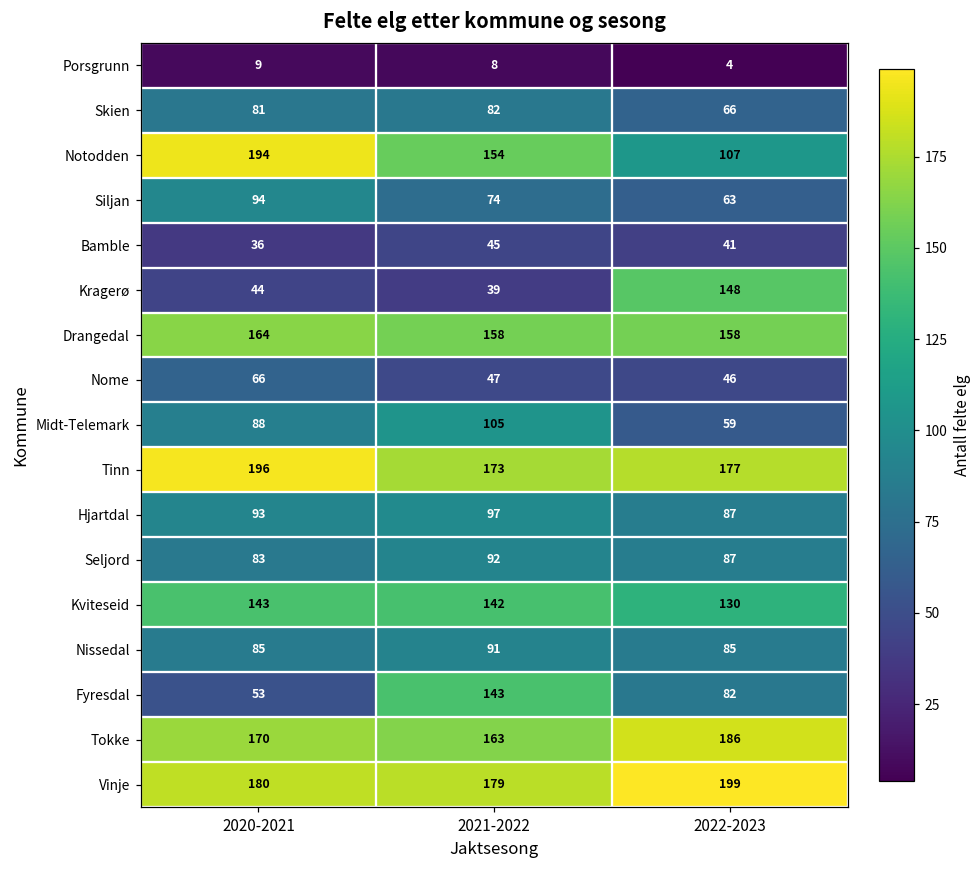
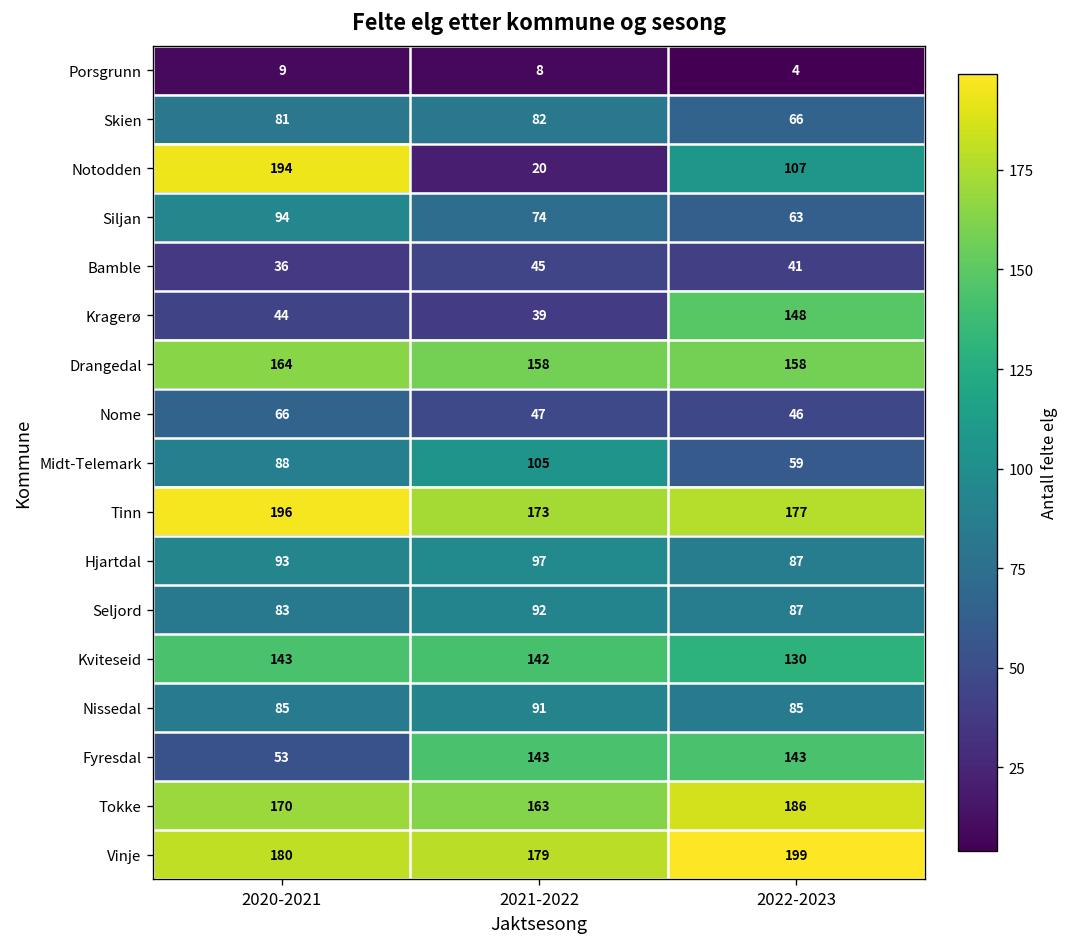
Notodden, 2021-2022: 154 -> 20
Fyresdal, 2022-2023: 82 -> 143
